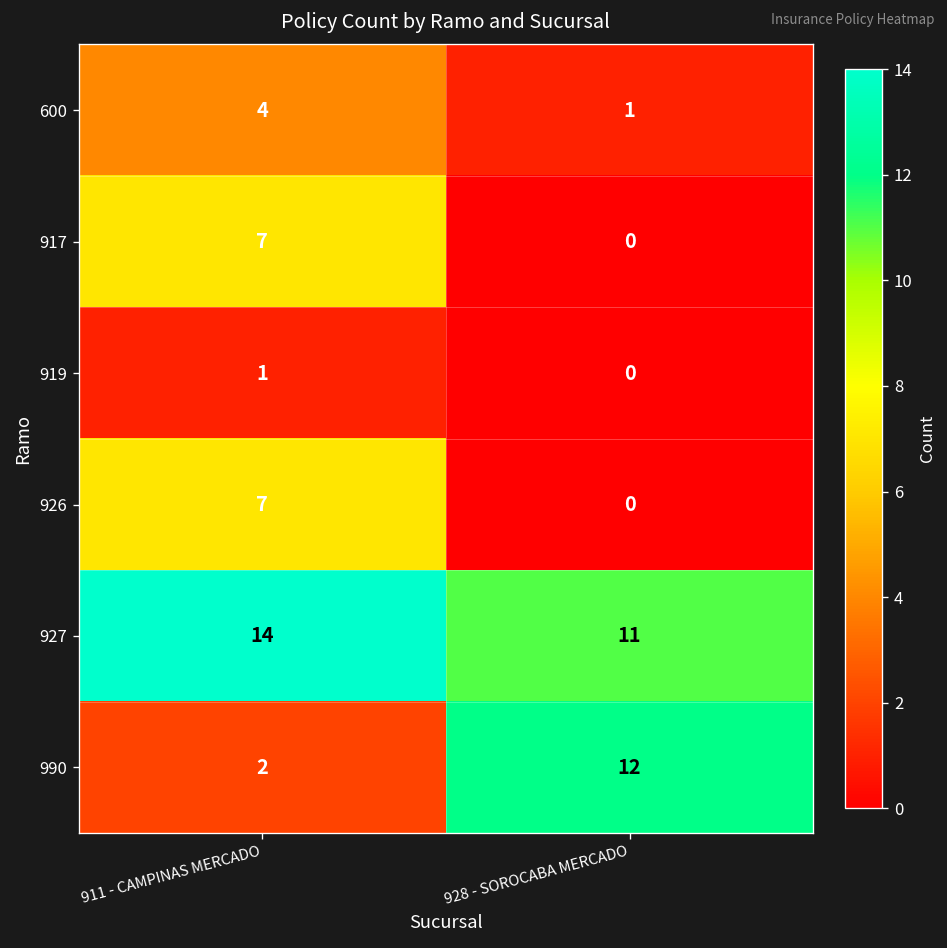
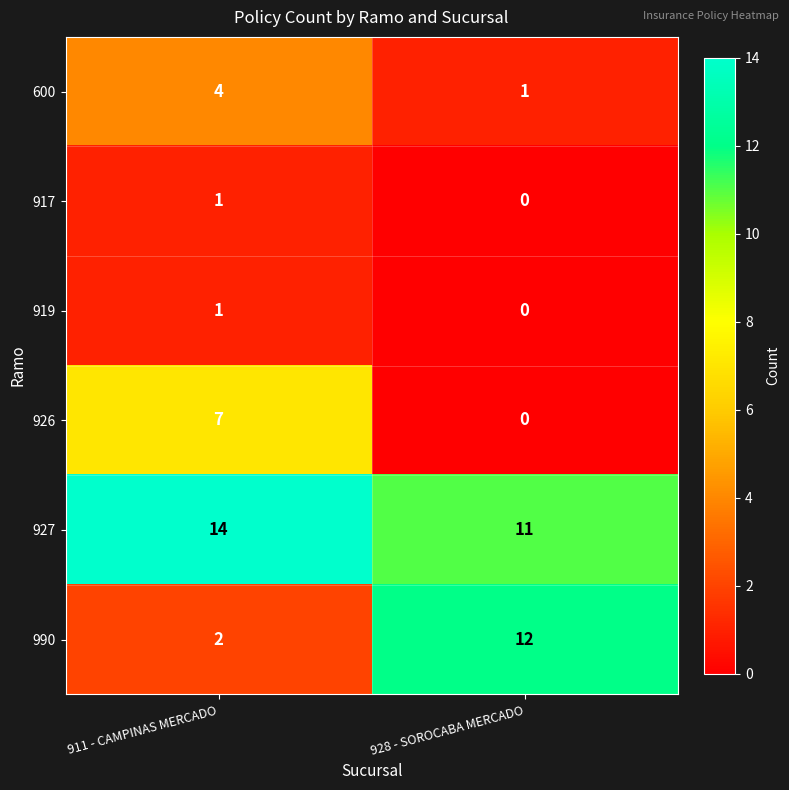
917, 911 - CAMPINAS MERCADO: 7 -> 1
